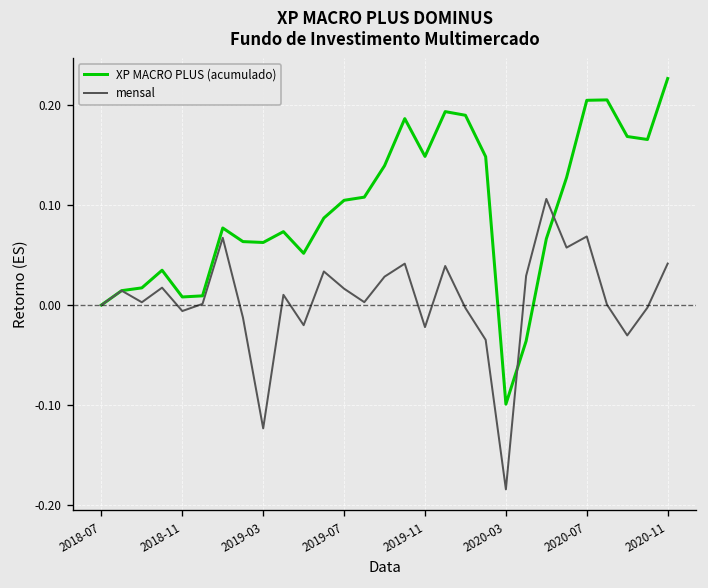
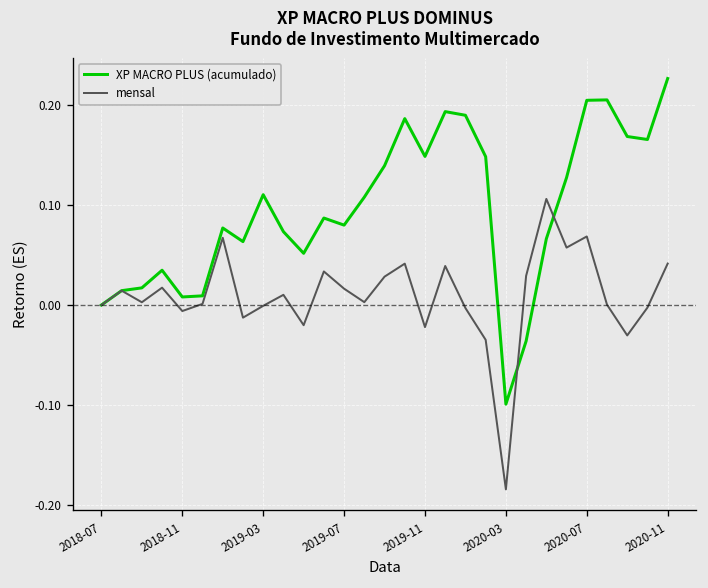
XP MACRO PLUS (acumulado), 2019-03: 0.06 -> 0.11
mensal, 2019-03: -0.12 -> 0.00
XP MACRO PLUS (acumulado), 2019-07: 0.10 -> 0.08
